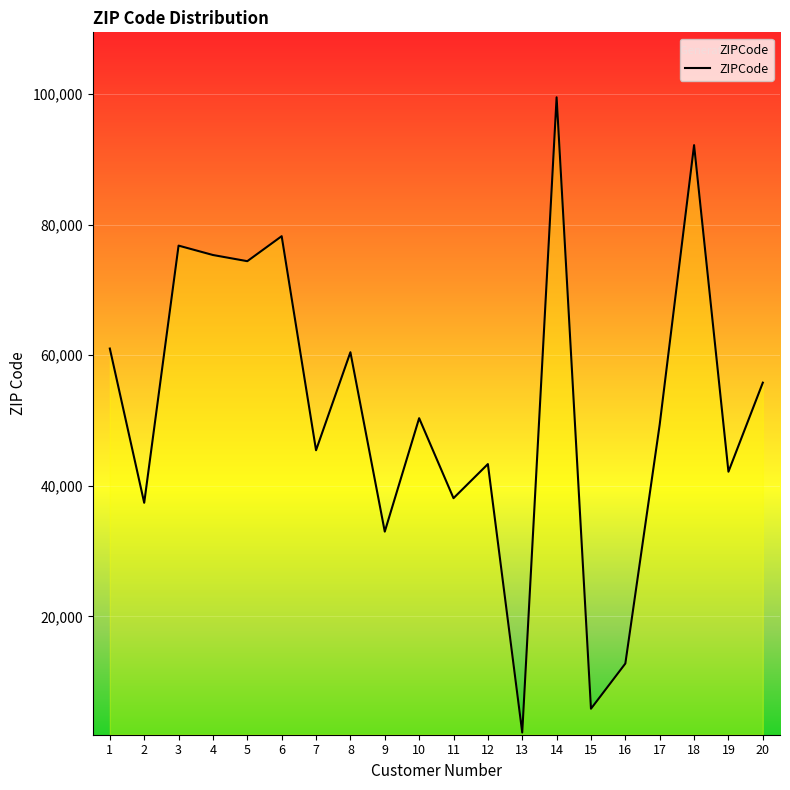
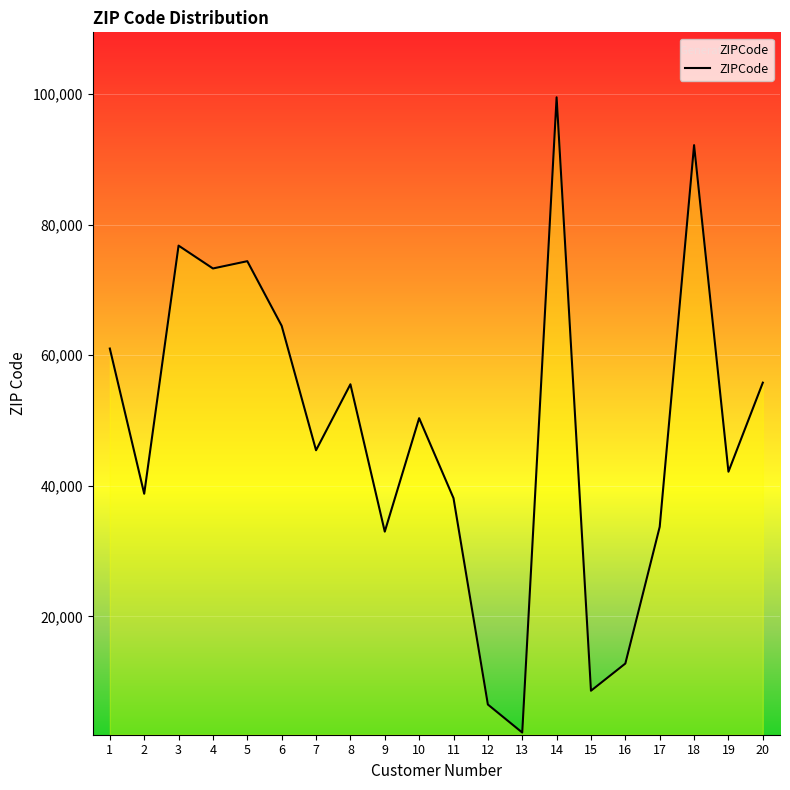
2: 37,000 -> 39,000
4: 75,000 -> 73,000
6: 78,000 -> 65,000
8: 60,000 -> 56,000
12: 43,000 -> 7,000
15: 6,000 -> 9,000
17: 49,000 -> 34,000
